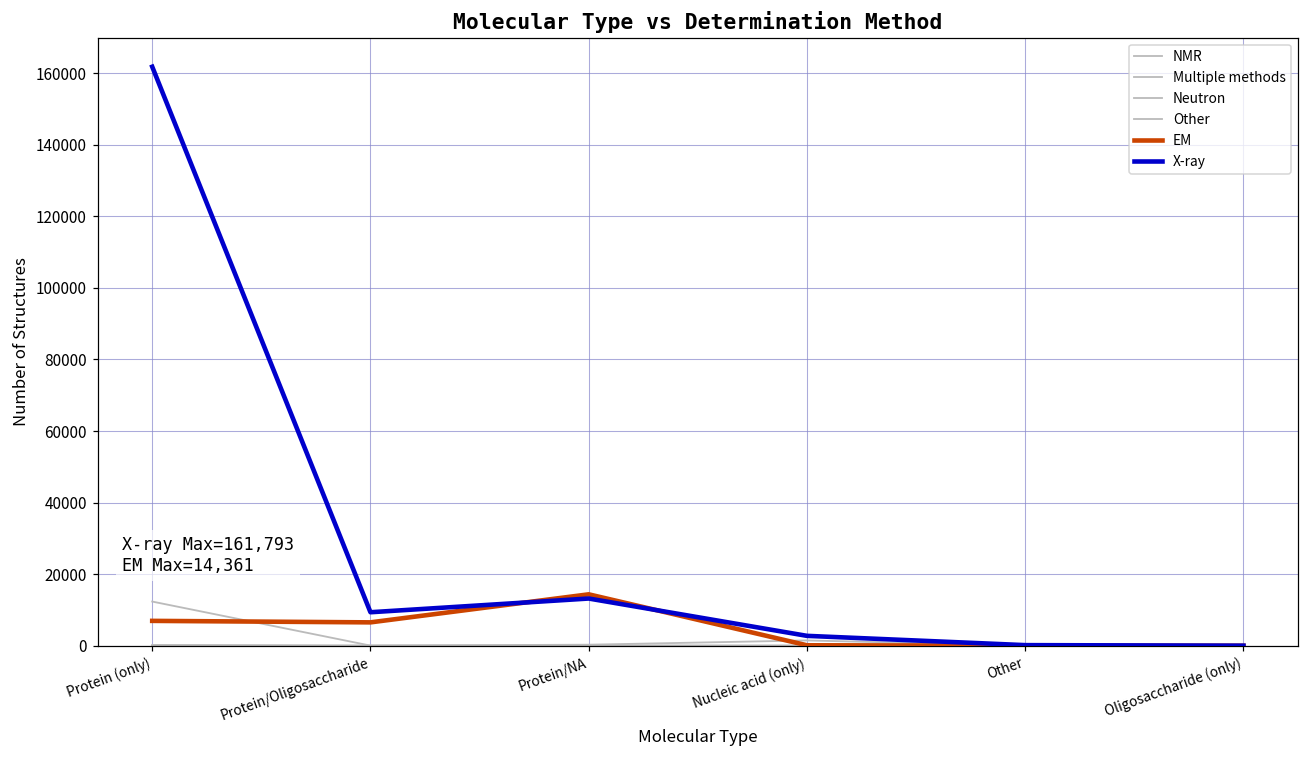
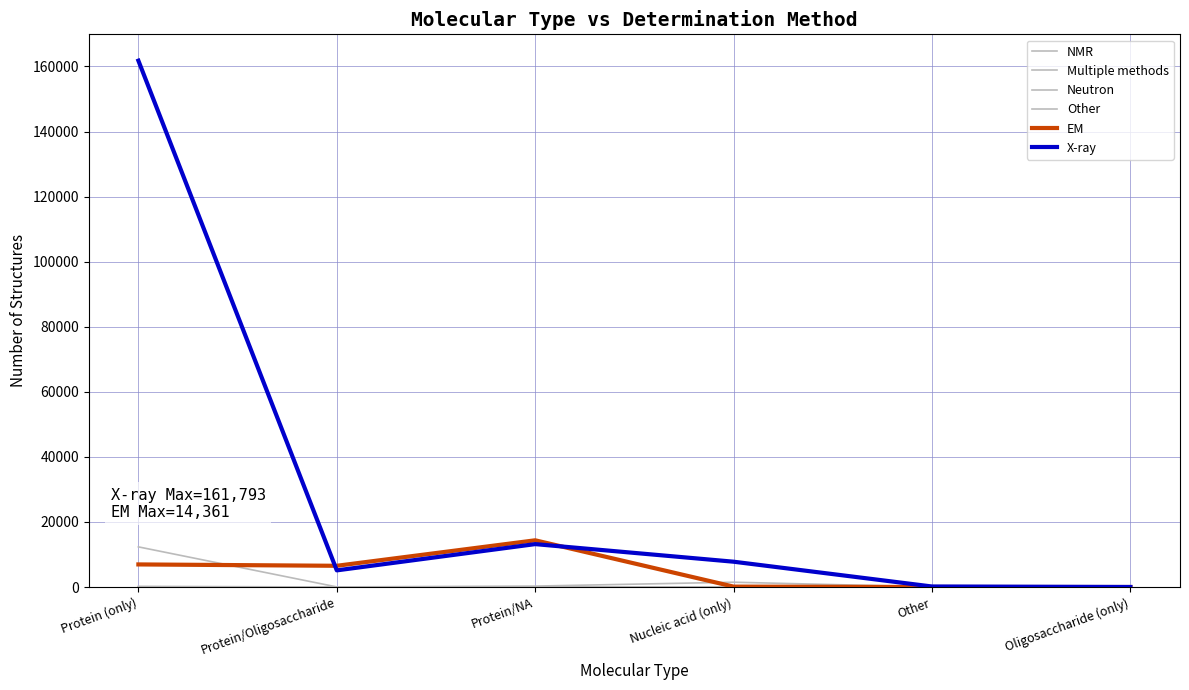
X-ray, Protein/Oligosaccharide: 9000 -> 5000
X-ray, Nucleic acid (only): 3000 -> 8000
